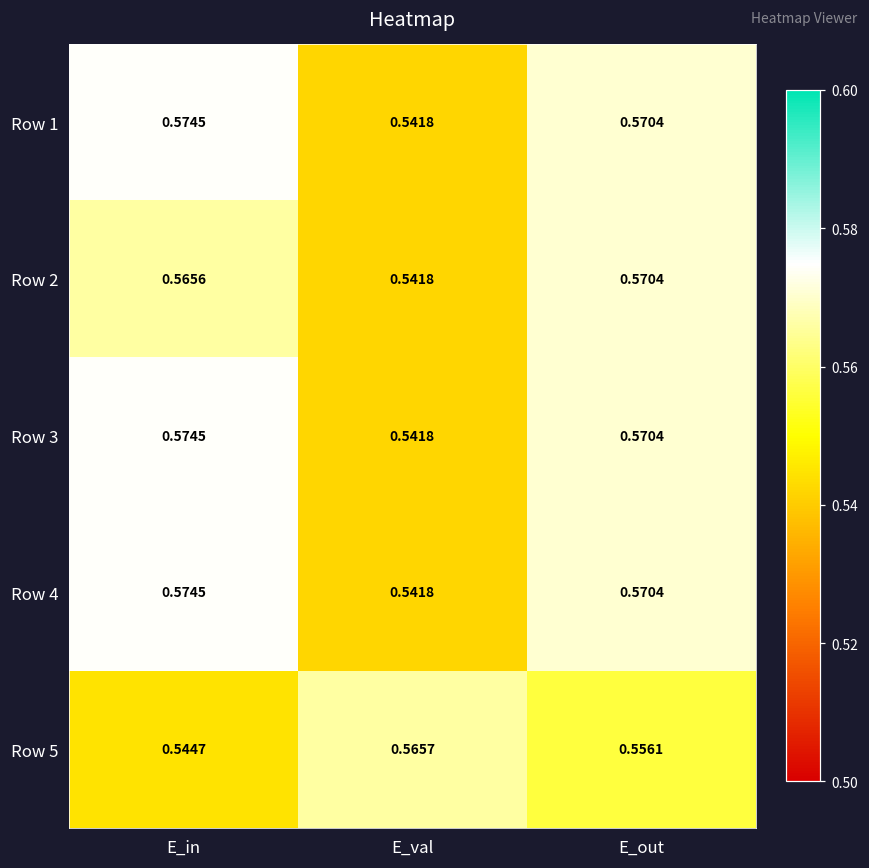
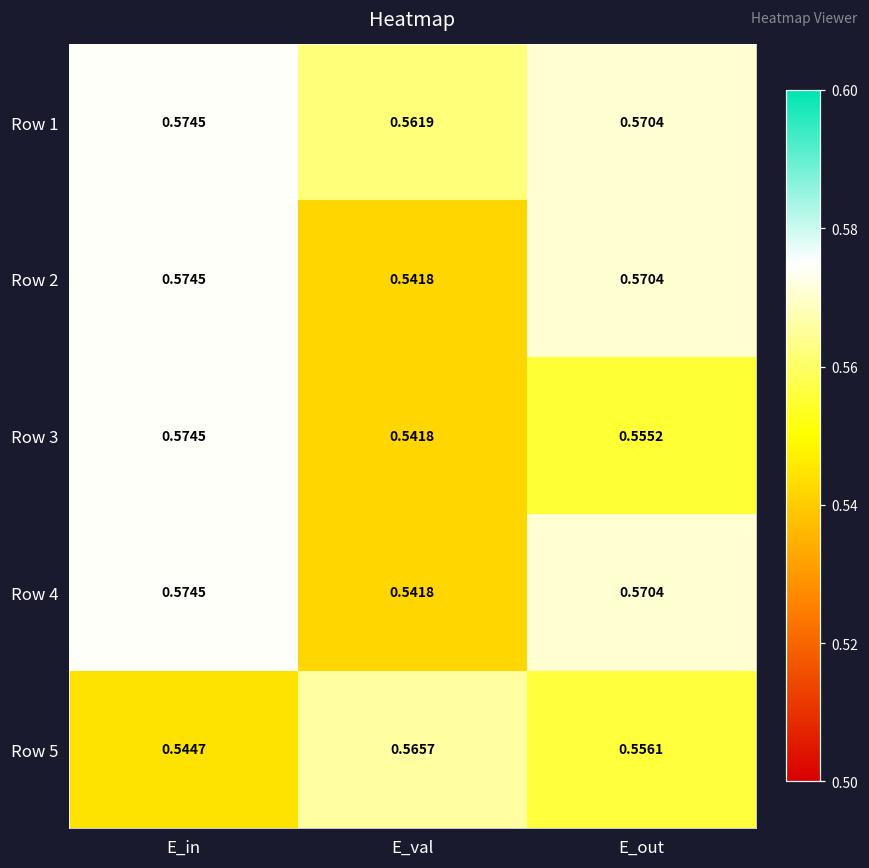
Row 1, E_val: 0.5418 -> 0.5619
Row 2, E_in: 0.5656 -> 0.5745
Row 3, E_out: 0.5704 -> 0.5552
